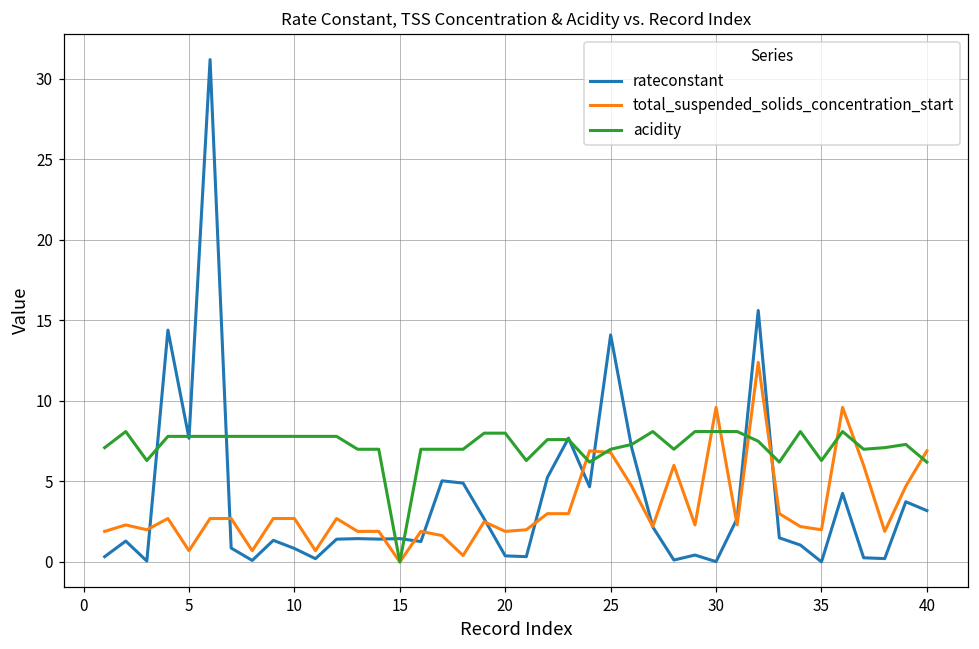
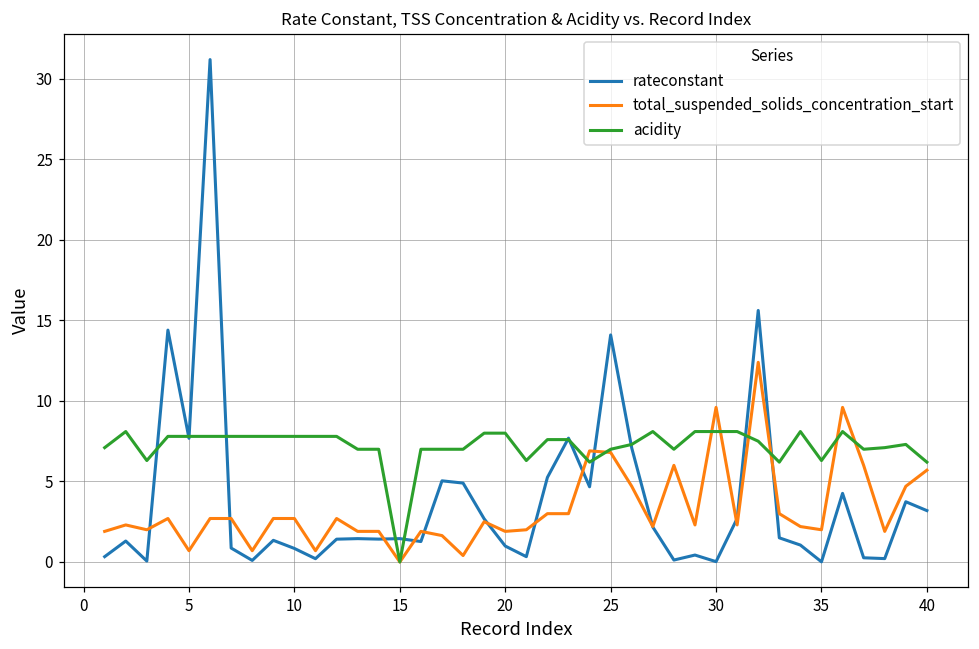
rateconstant, 20: 0.4 -> 1.0
total_suspended_solids_concentration_start, 40: 6.9 -> 5.7
